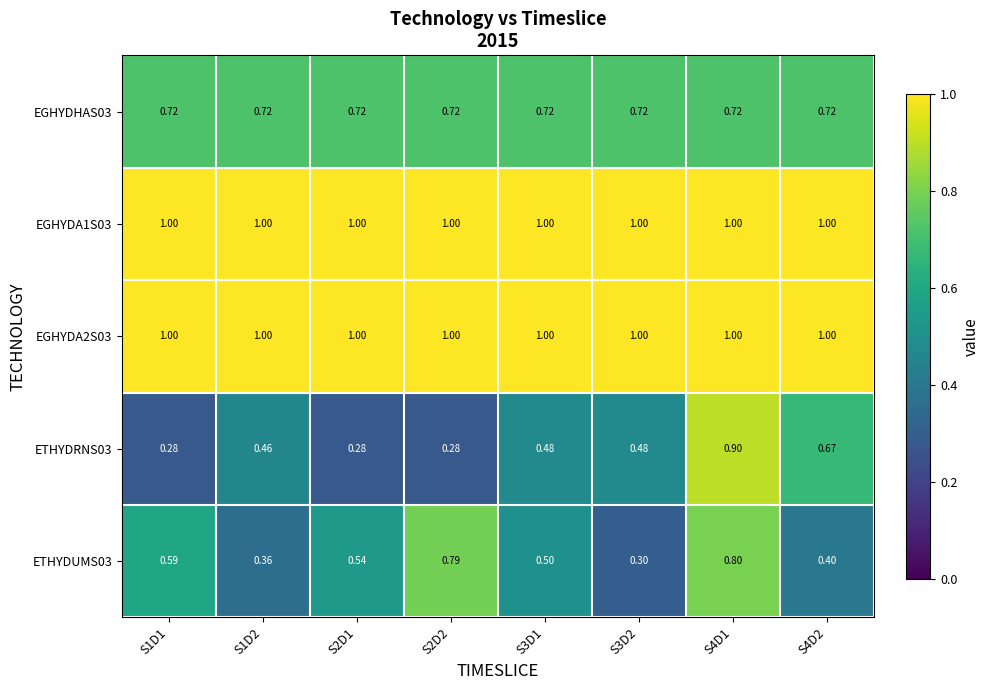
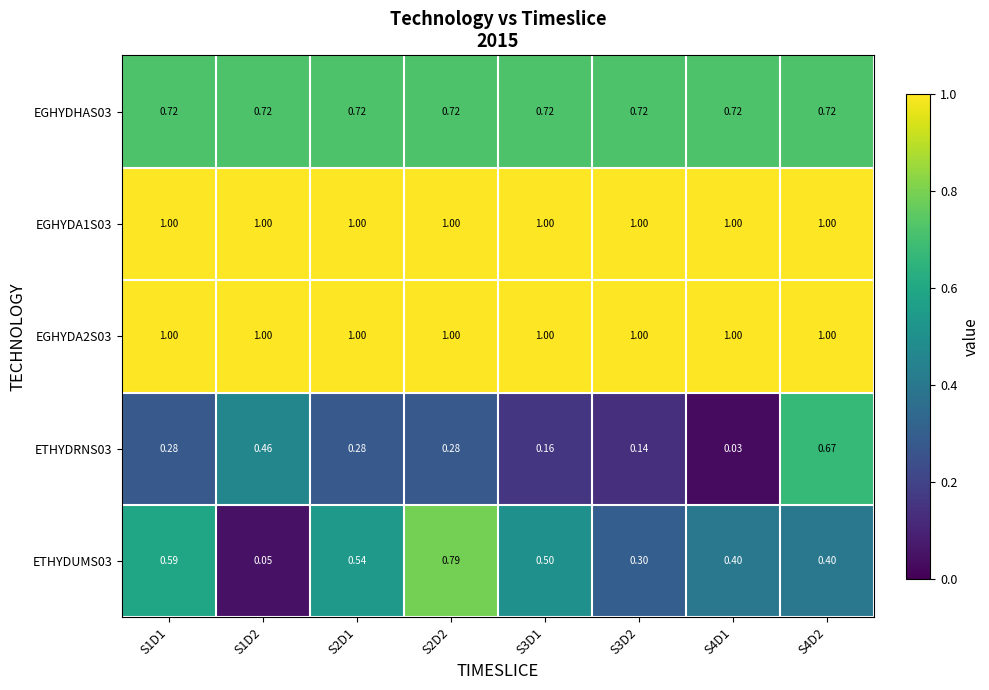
ETHYDRNS03, S3D1: 0.48 -> 0.16
ETHYDRNS03, S3D2: 0.48 -> 0.14
ETHYDRNS03, S4D1: 0.90 -> 0.03
ETHYDUMS03, S1D2: 0.36 -> 0.05
ETHYDUMS03, S4D1: 0.80 -> 0.40
